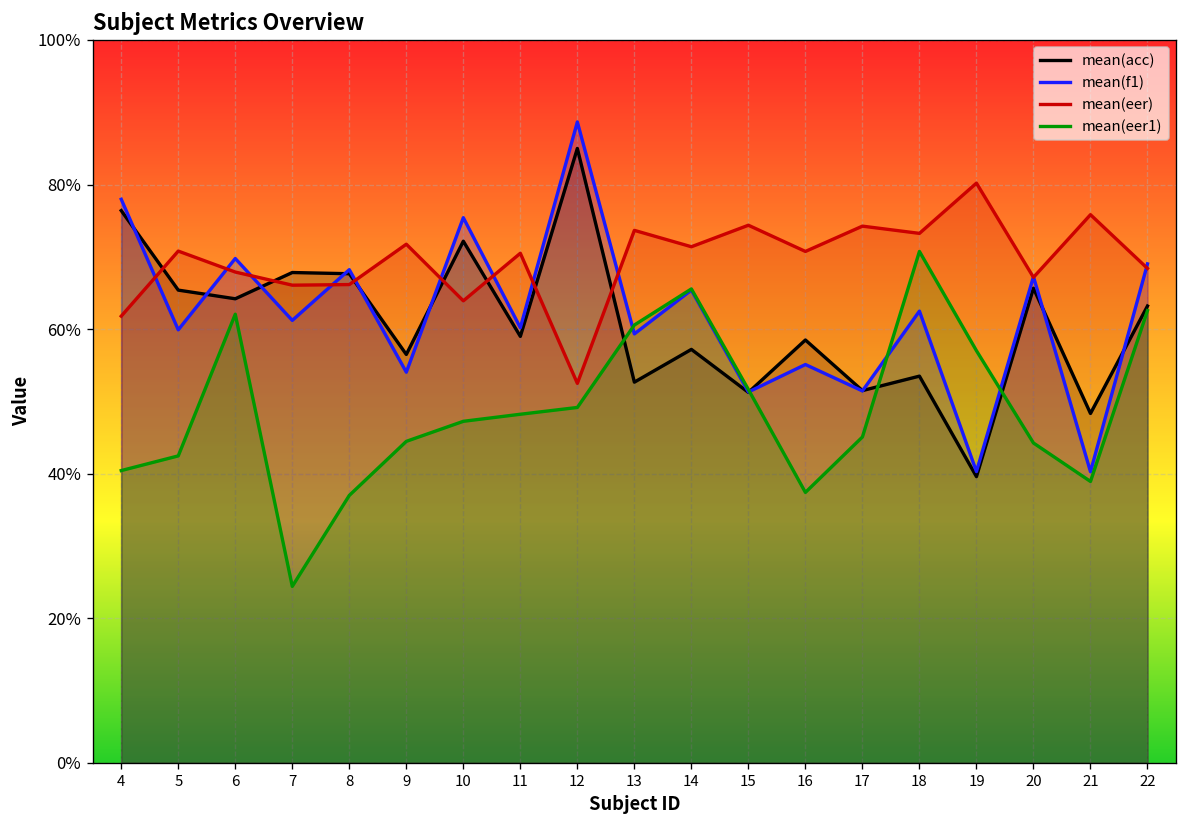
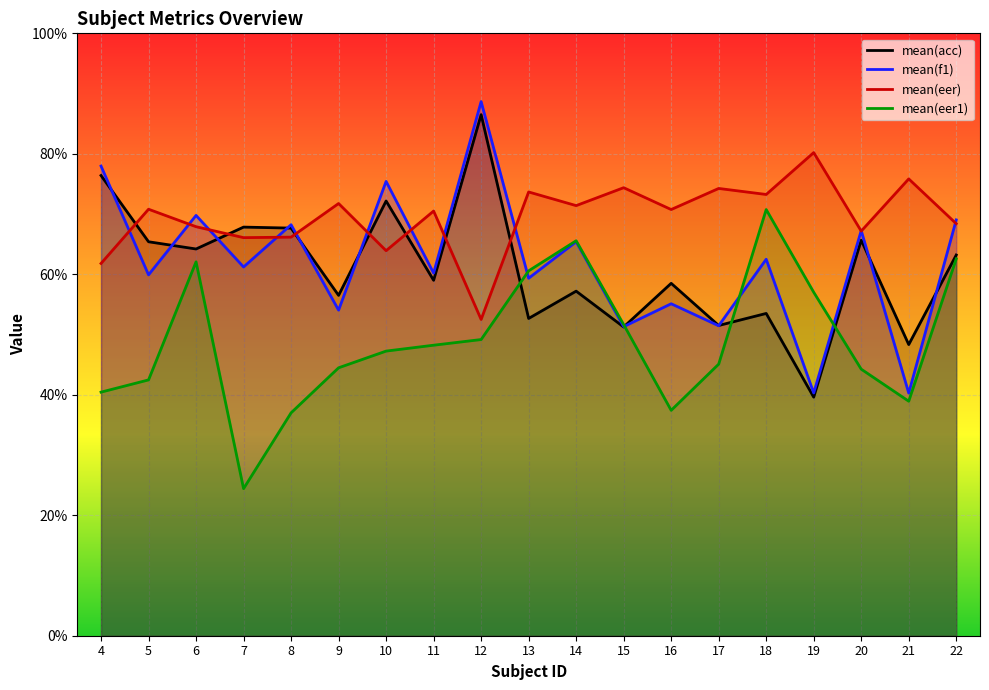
mean(acc), 12: 85% -> 87%
